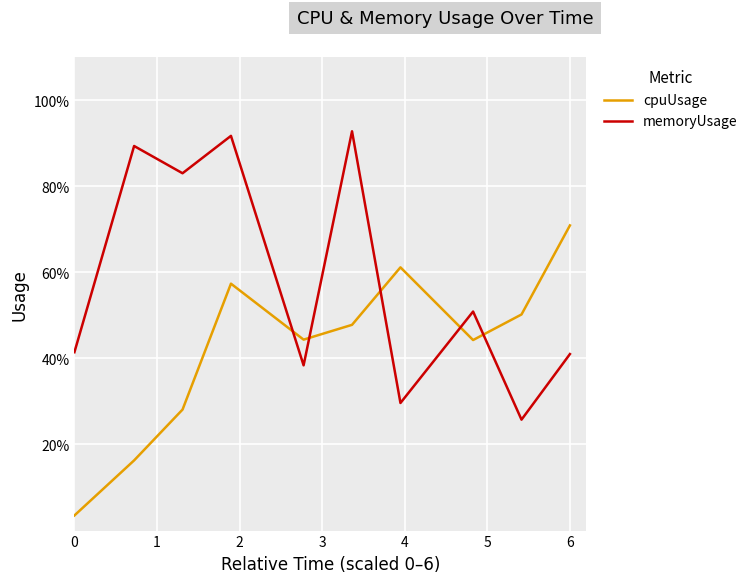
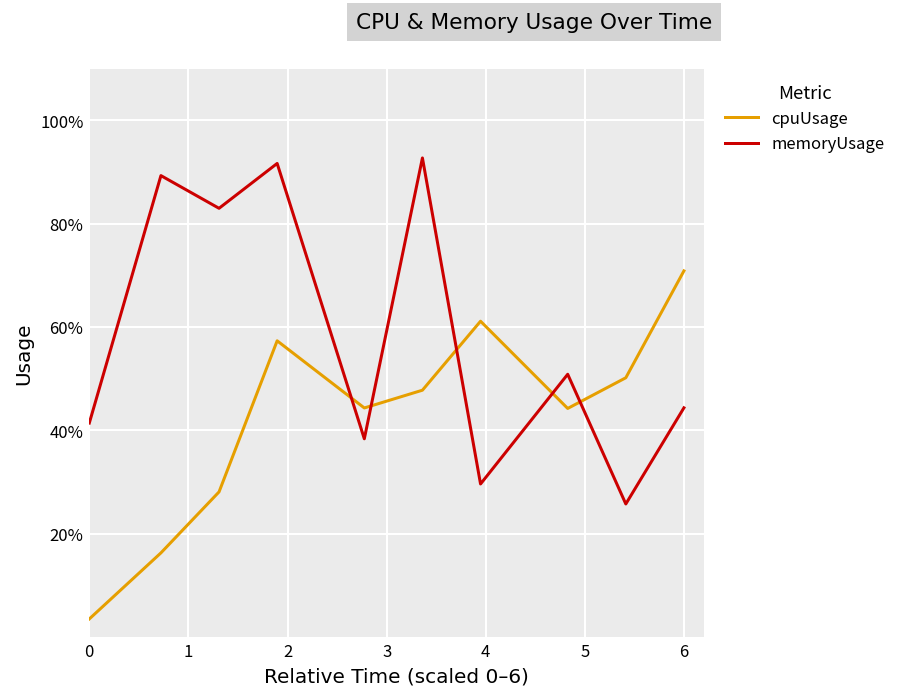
memoryUsage, 6: 41% -> 44%
